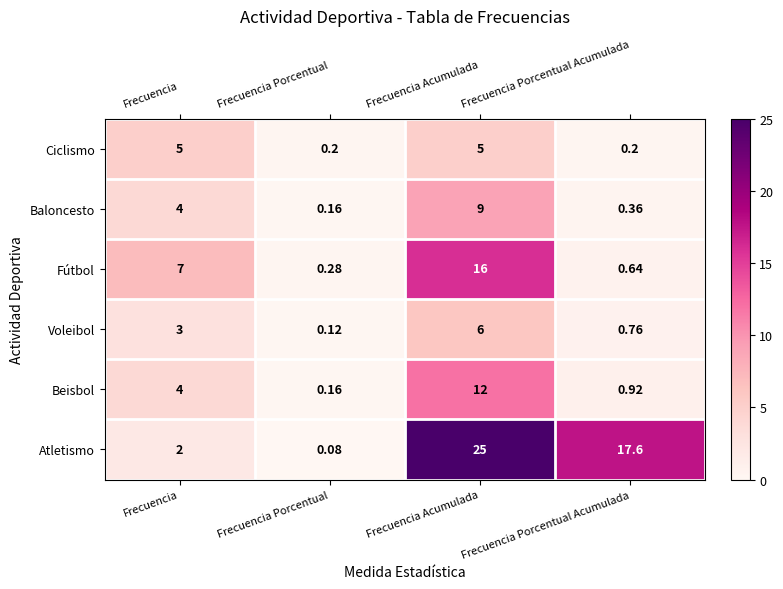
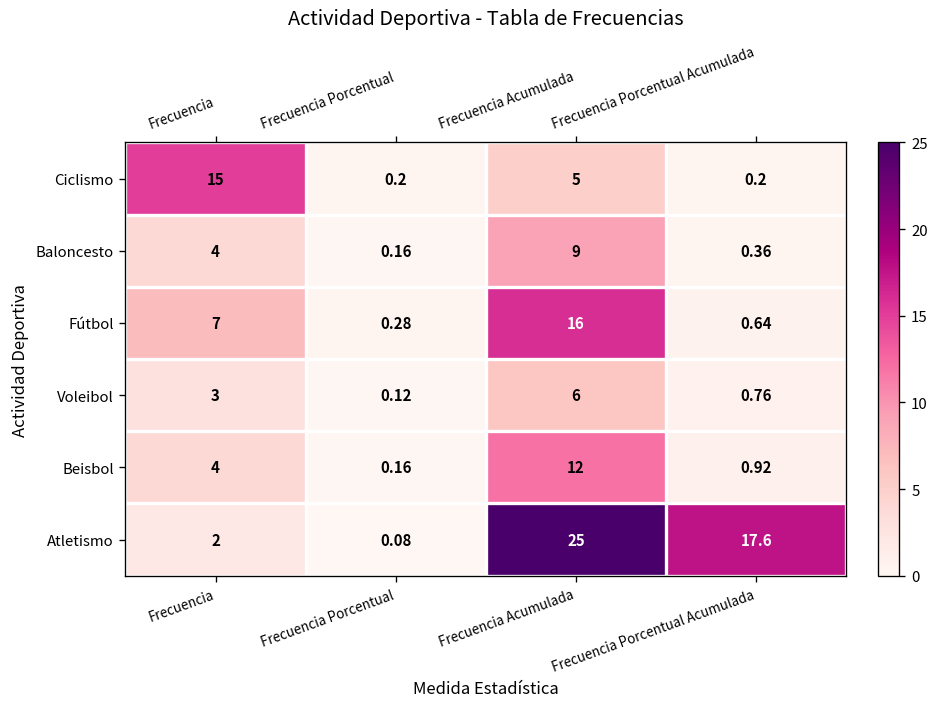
Ciclismo, Frecuencia: 5 -> 15
